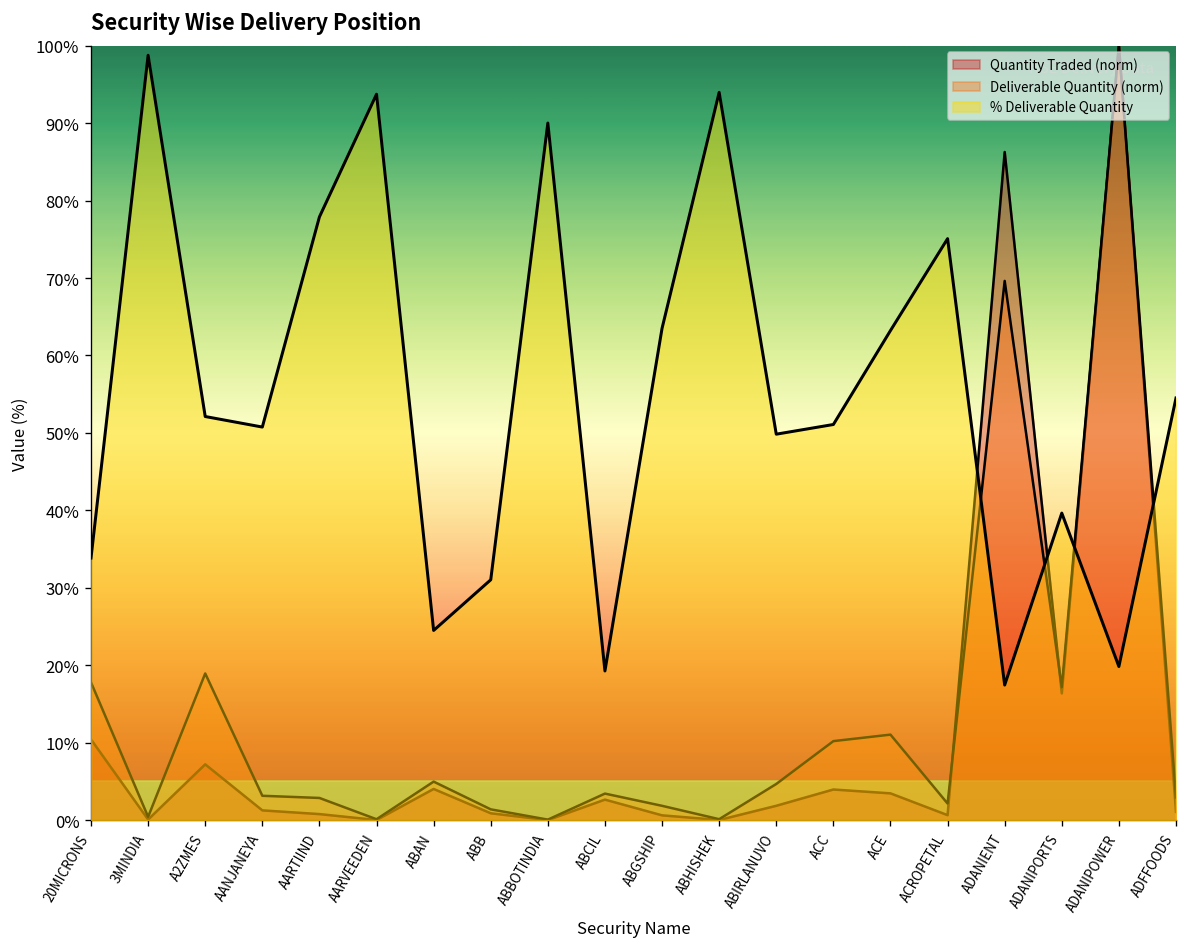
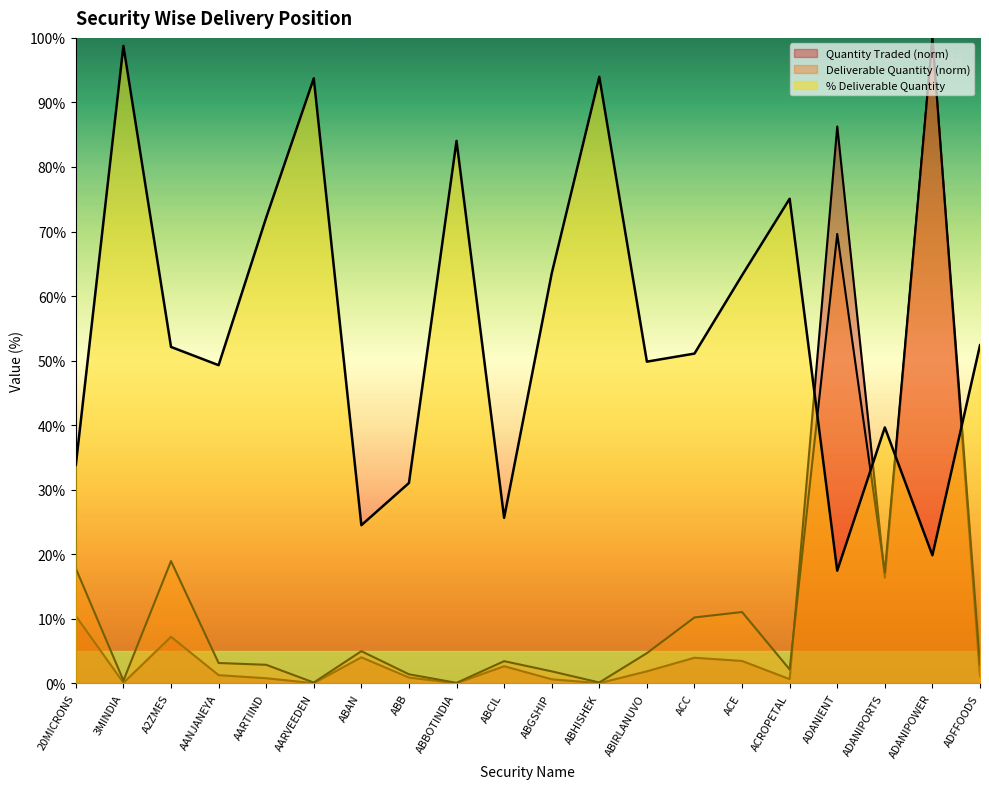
% Deliverable Quantity, AANJANEYA: 51% -> 49%
% Deliverable Quantity, AARTIIND: 78% -> 72%
% Deliverable Quantity, ABBOTINDIA: 90% -> 84%
% Deliverable Quantity, ABCIL: 19% -> 26%
% Deliverable Quantity, ADFFOODS: 55% -> 52%
